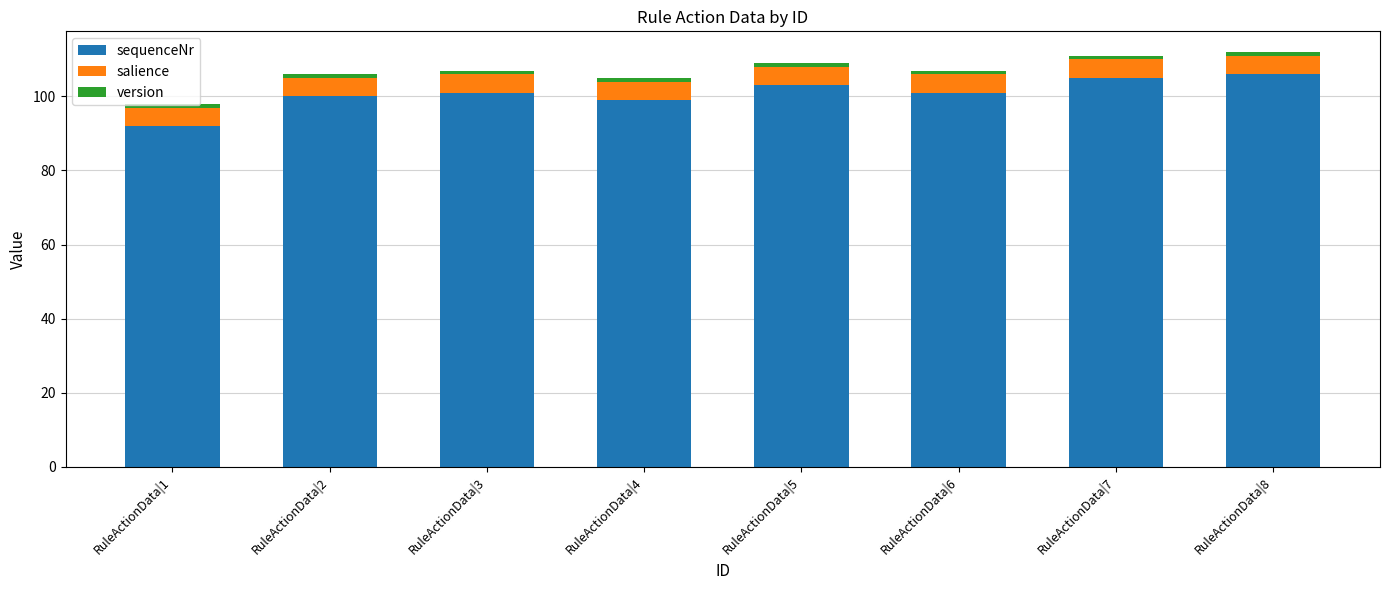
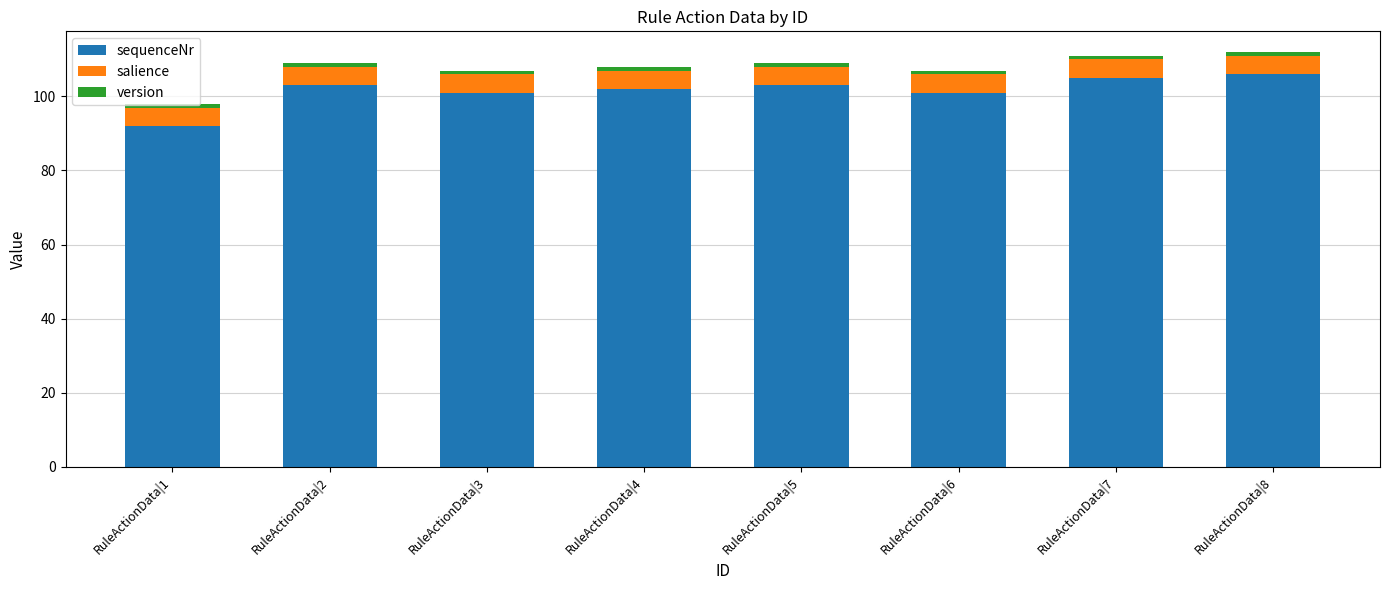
sequenceNr, RuleActionData|2: 100 -> 103
sequenceNr, RuleActionData|4: 99 -> 102
